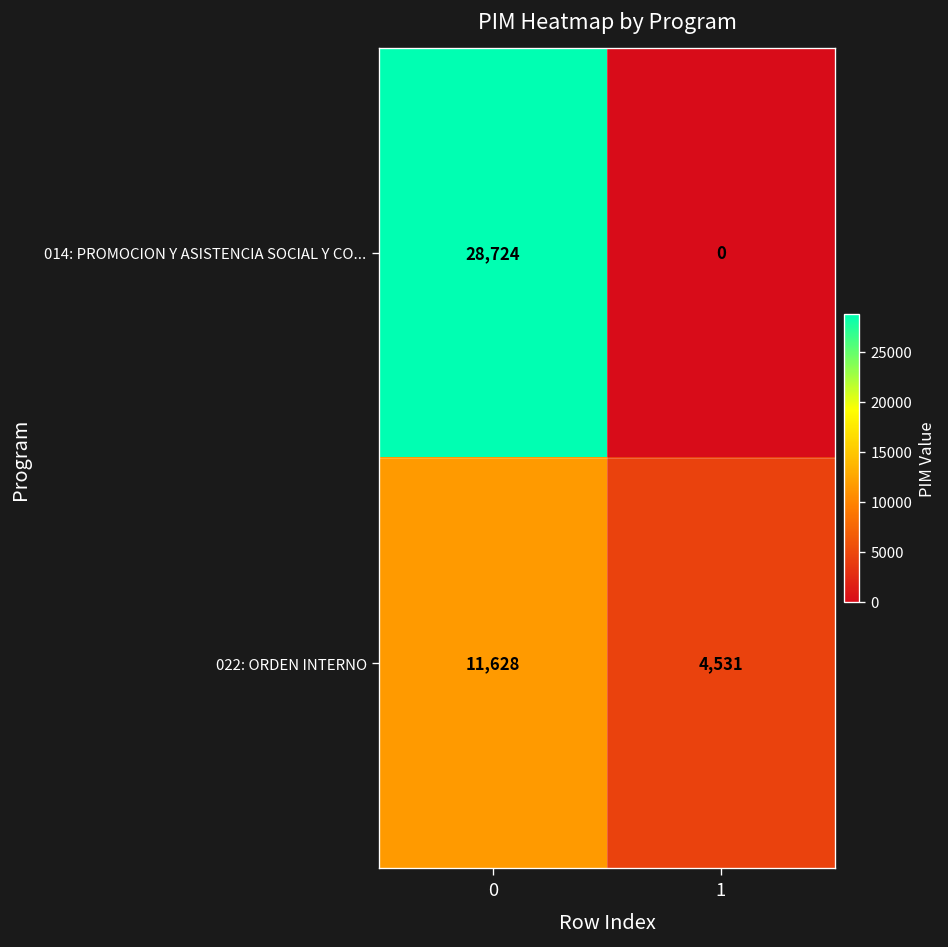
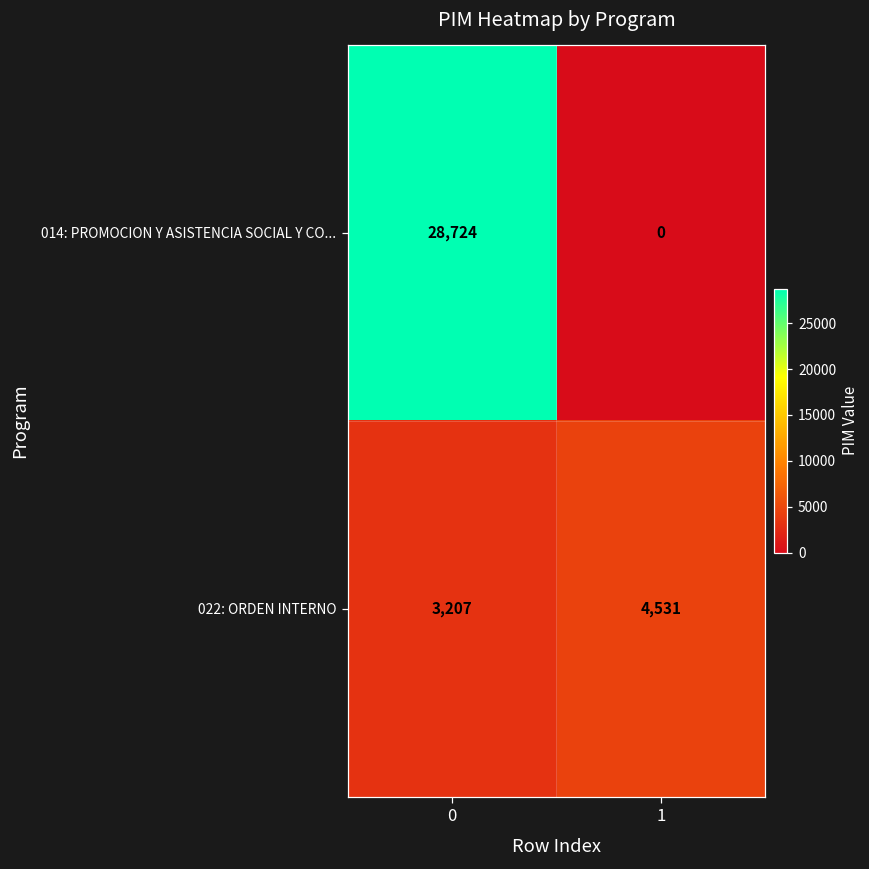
022: ORDEN INTERNO, 0: 11,628 -> 3,207
